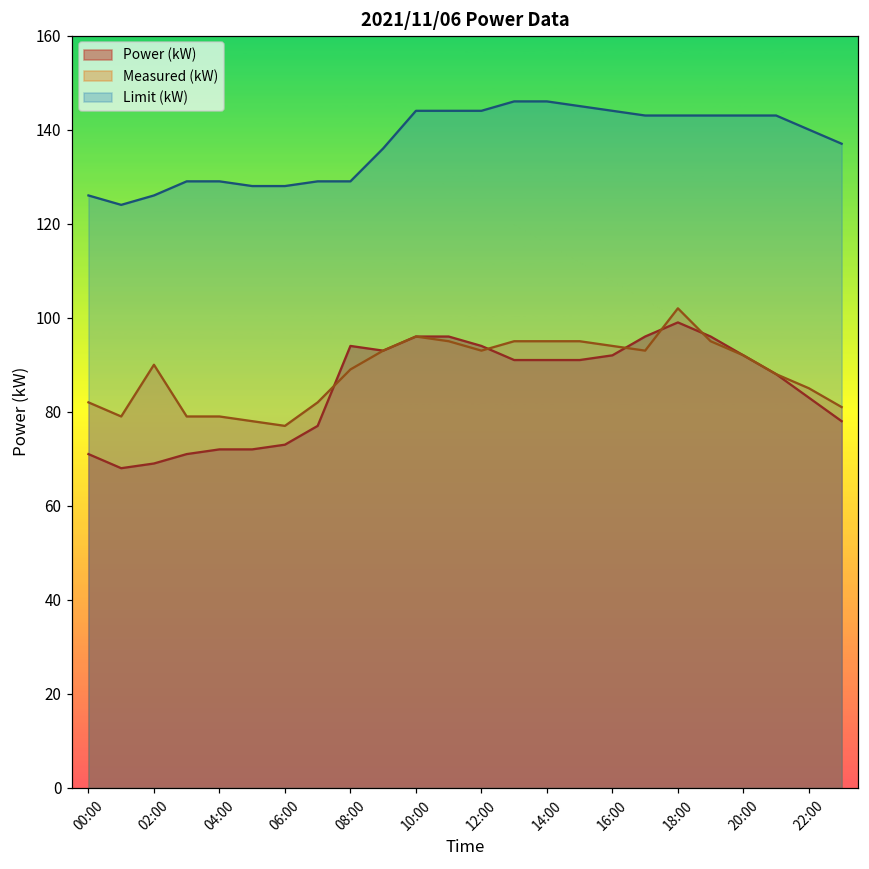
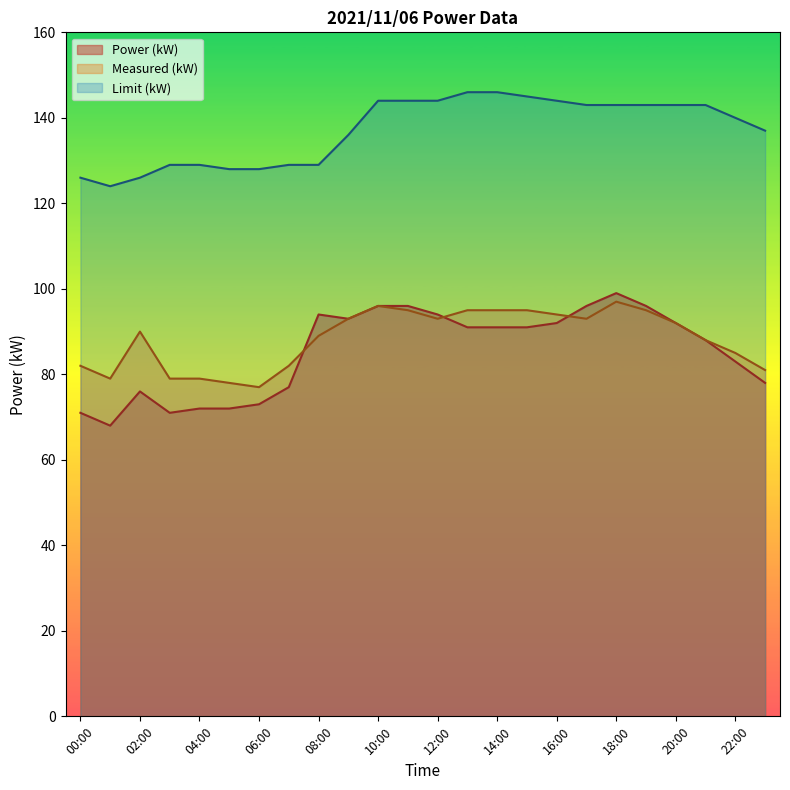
Power (kW), 02:00: 69 -> 76
Measured (kW), 18:00: 102 -> 97
